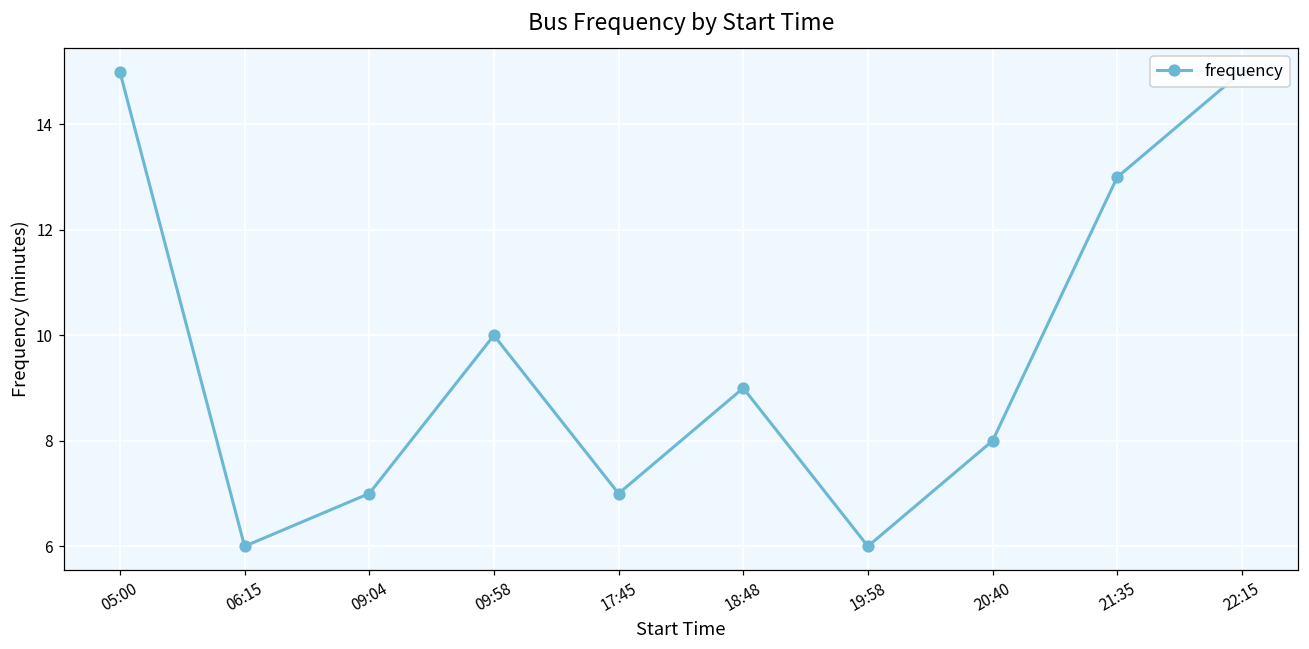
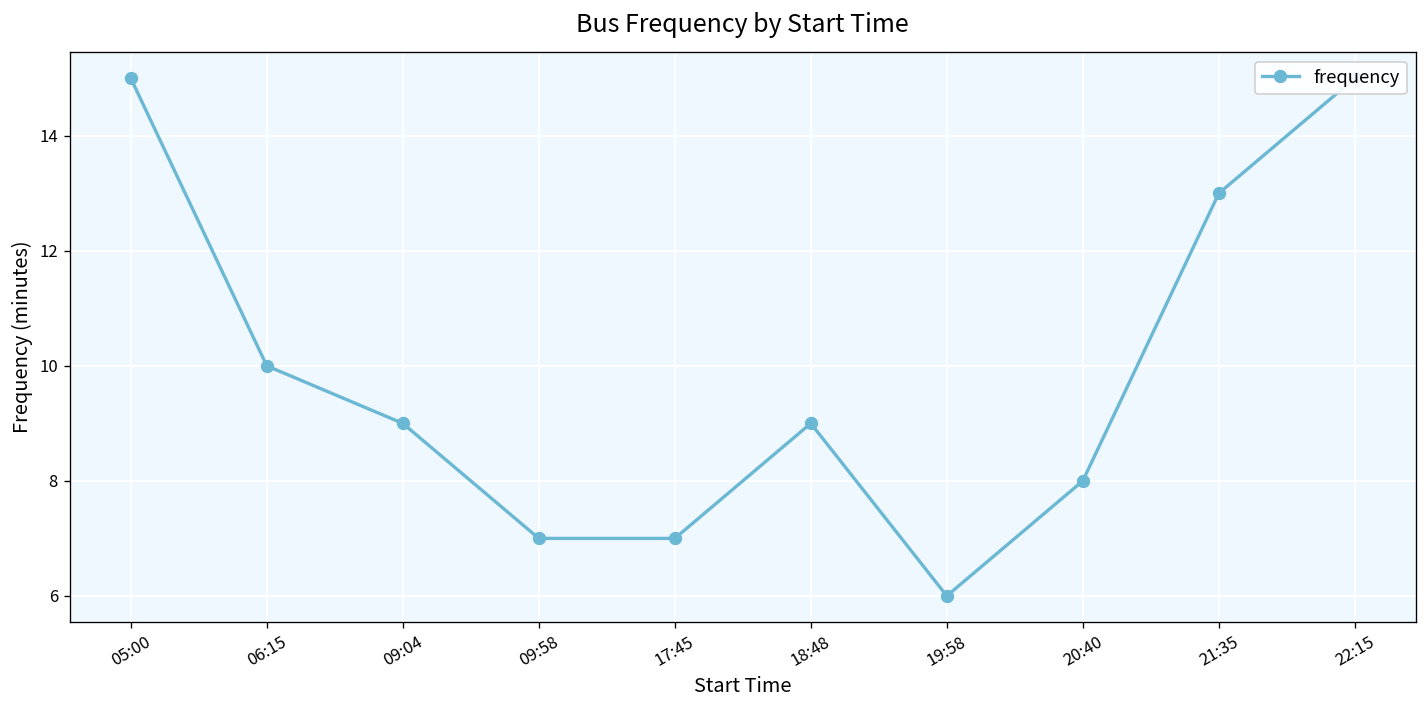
06:15: 6 -> 10
09:04: 7 -> 9
09:58: 10 -> 7
